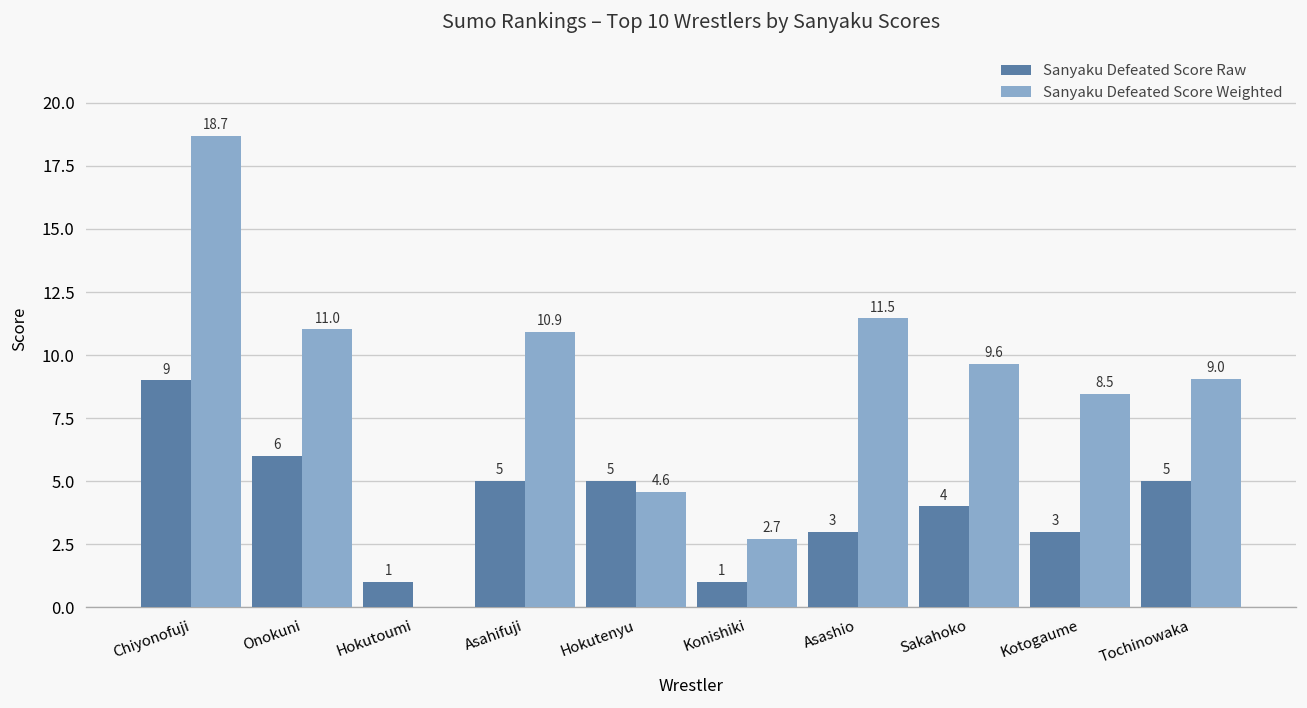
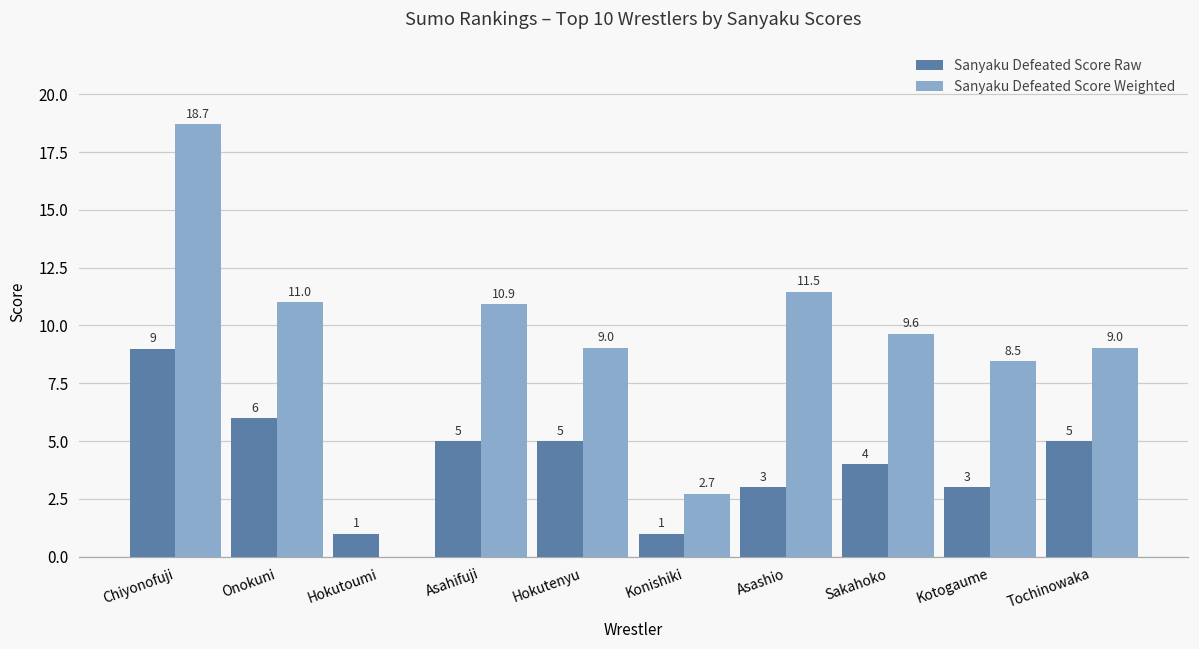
Sanyaku Defeated Score Weighted, Hokutenyu: 4.6 -> 9.0
